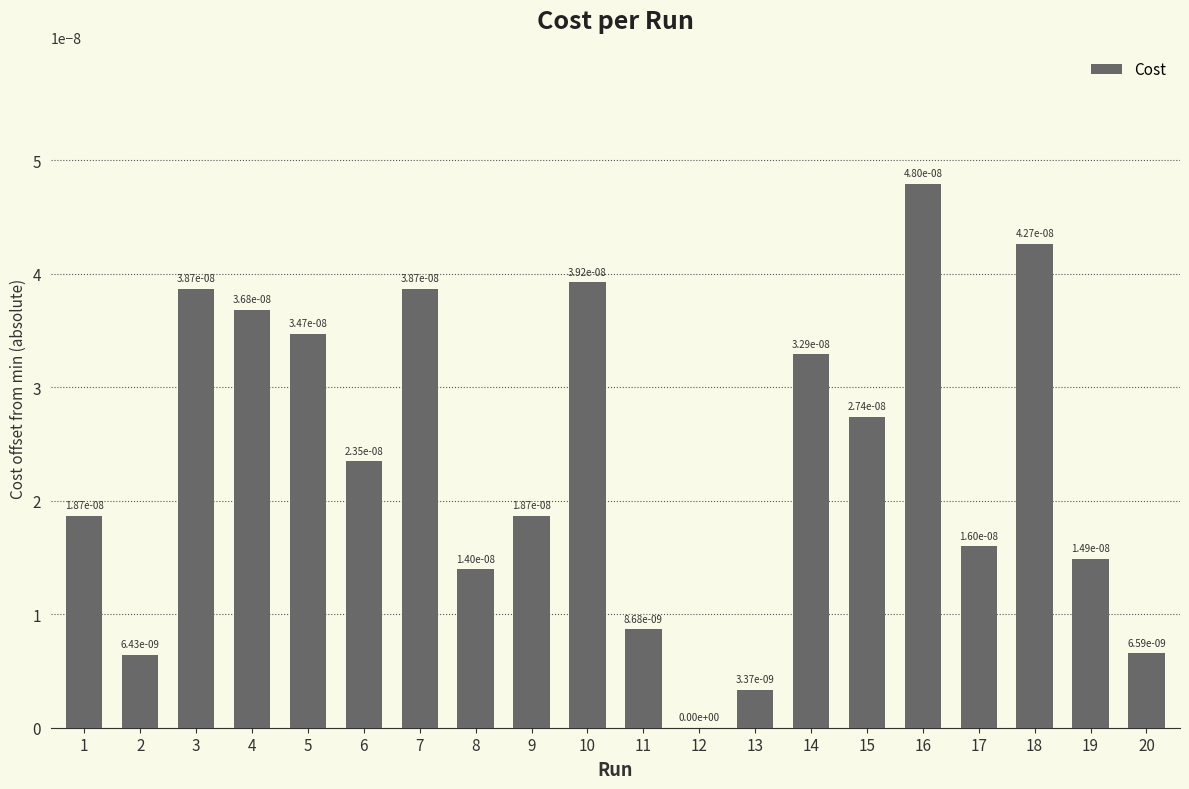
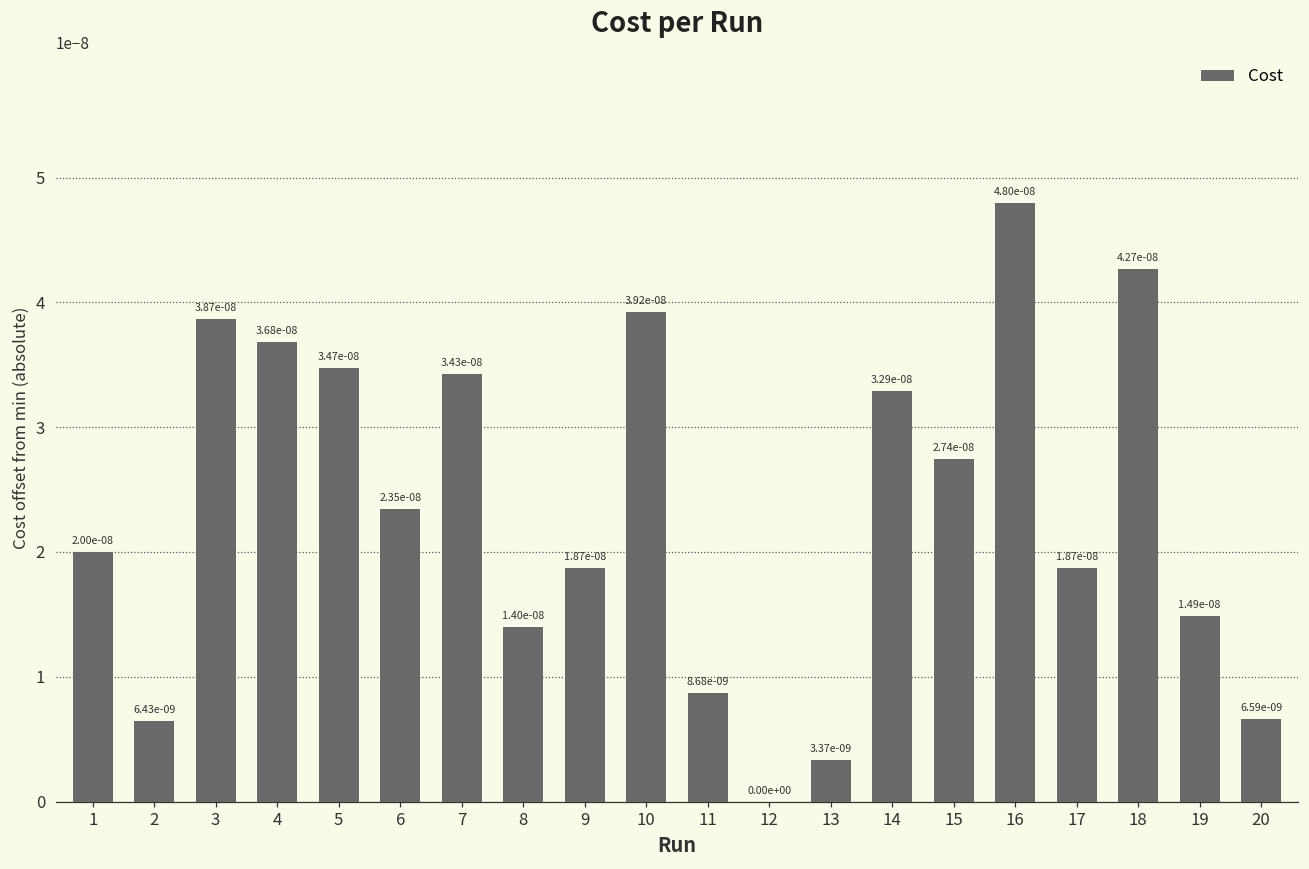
1: 1.87e-08 -> 2.00e-08
7: 3.87e-08 -> 3.43e-08
17: 1.60e-08 -> 1.87e-08
